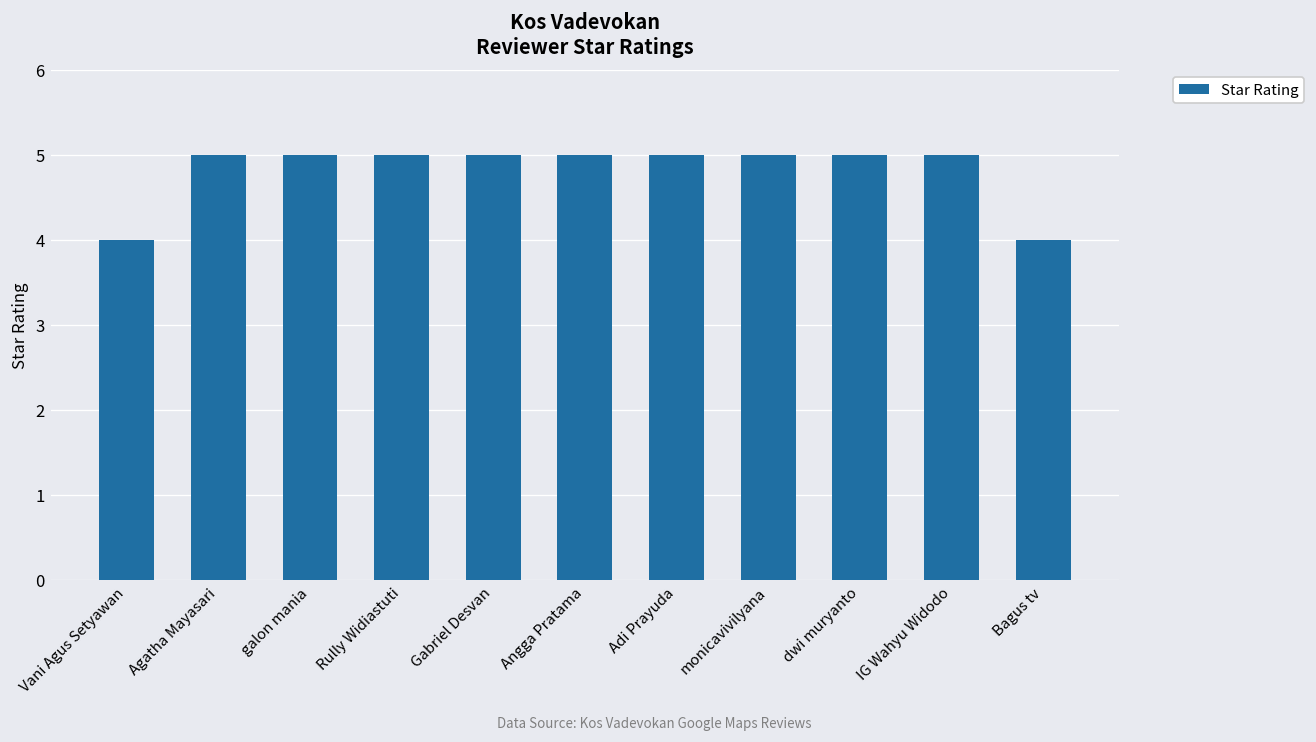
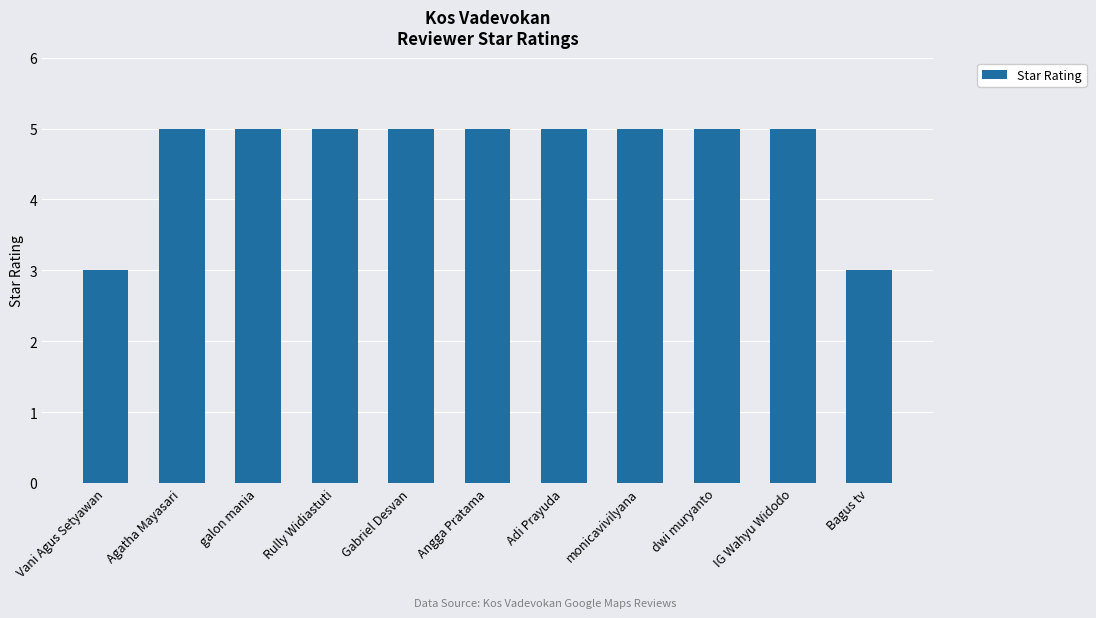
Vani Agus Setyawan: 4 -> 3
Bagus tv: 4 -> 3
